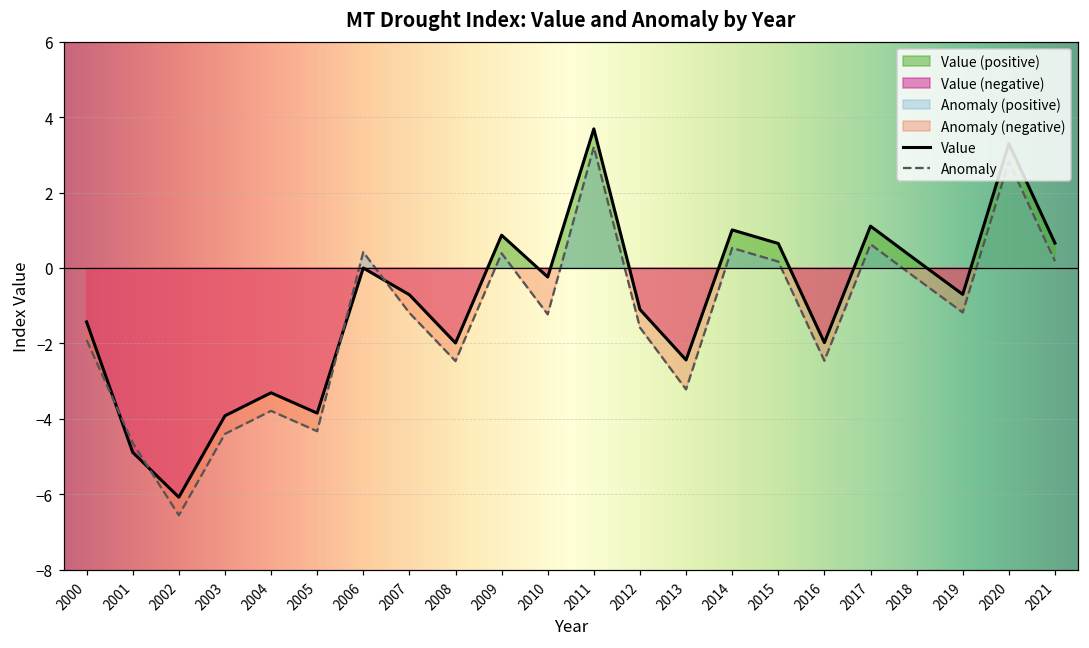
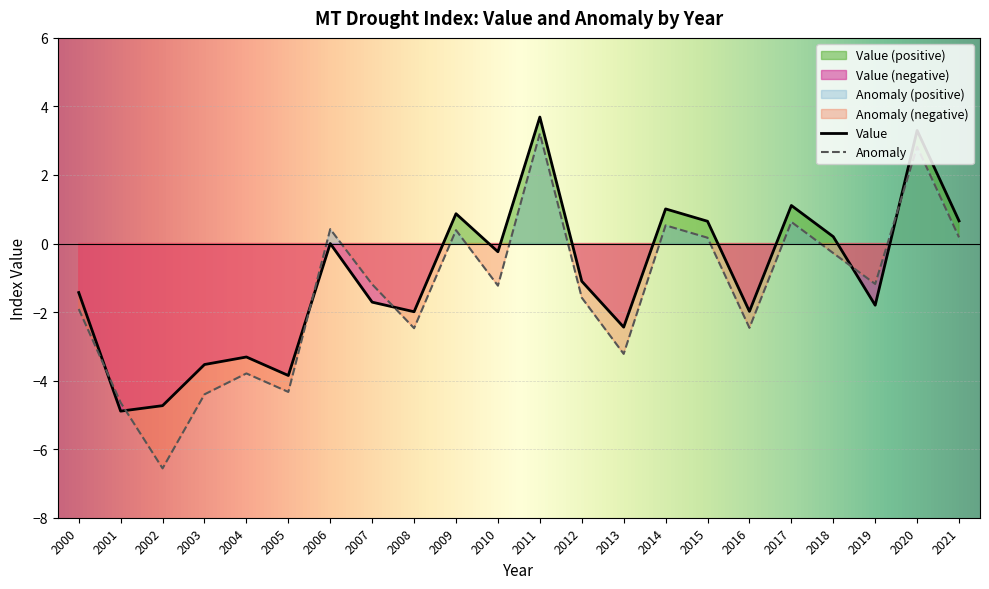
Value, 2002: -6.1 -> -4.7
Value, 2003: -3.9 -> -3.5
Value, 2007: -0.7 -> -1.7
Value, 2019: -0.7 -> -1.8
